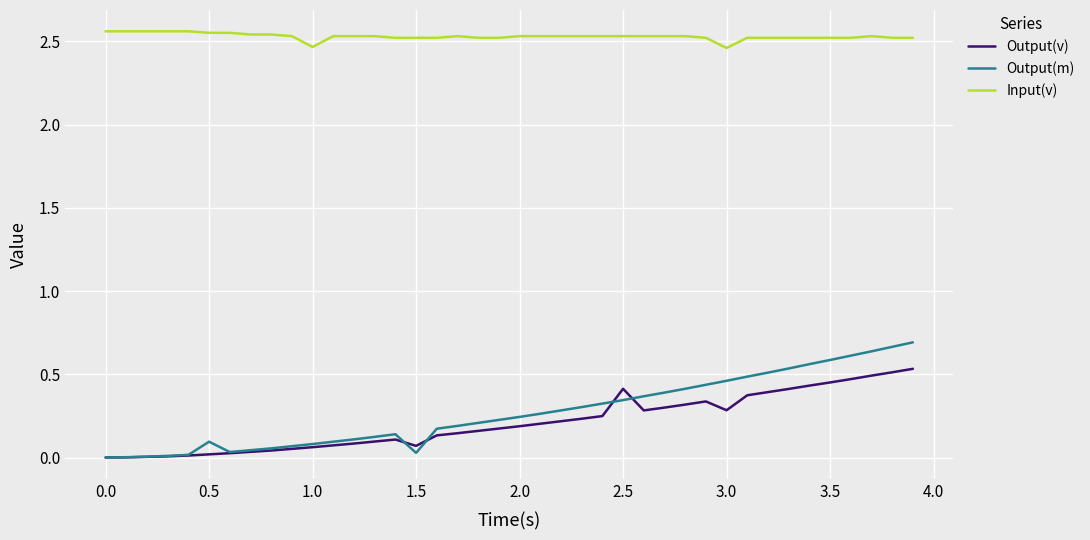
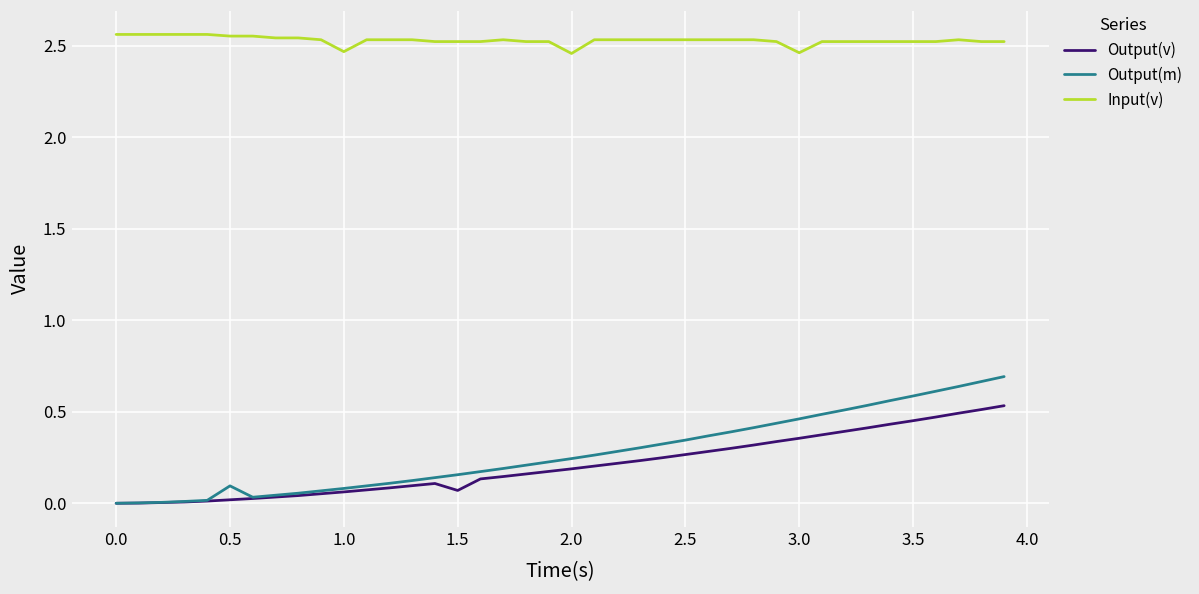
Output(m), 1.5: 0.03 -> 0.16
Input(v), 2.0: 2.53 -> 2.46
Output(v), 2.5: 0.41 -> 0.27
Output(v), 3.0: 0.28 -> 0.36
